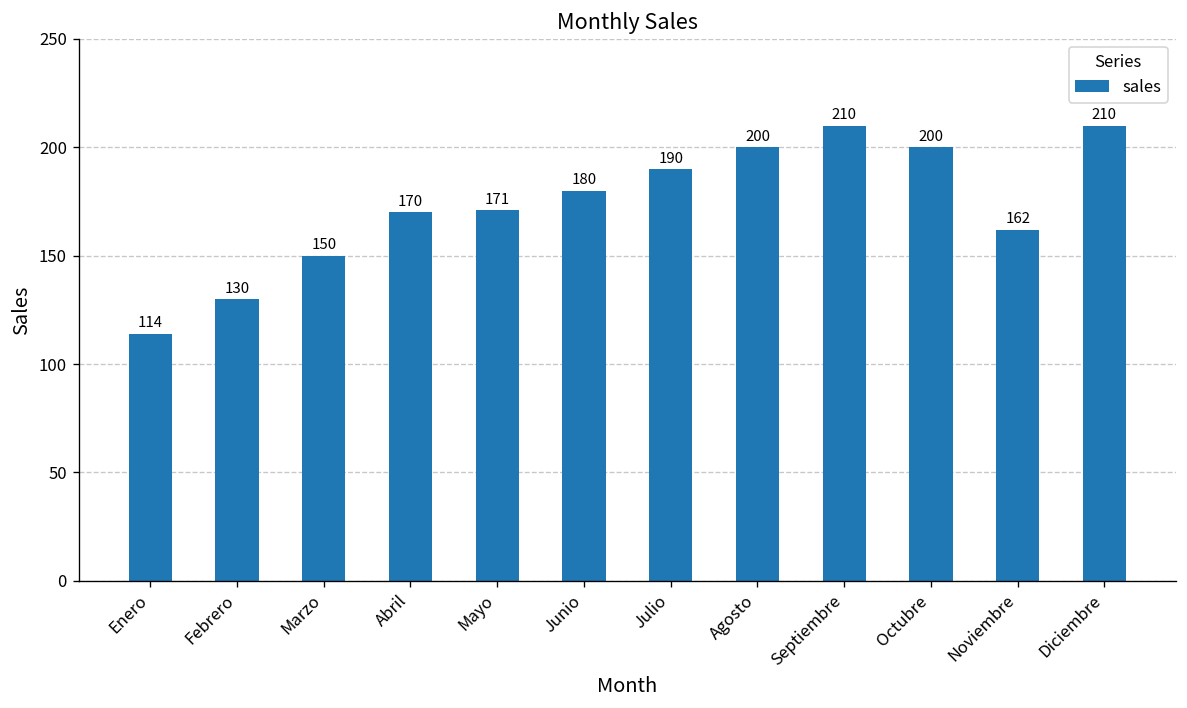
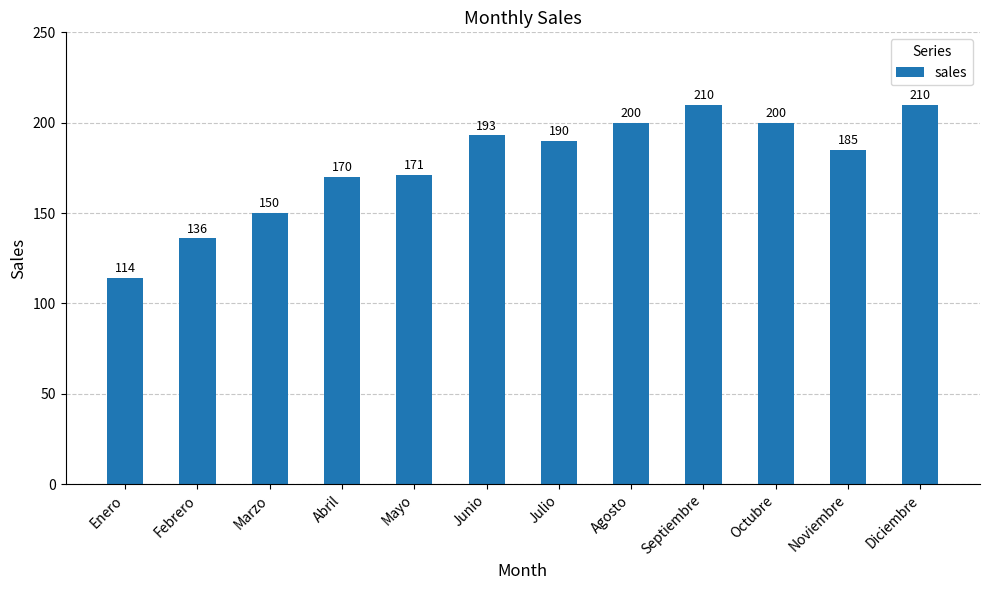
Febrero: 130 -> 136
Junio: 180 -> 193
Noviembre: 162 -> 185
